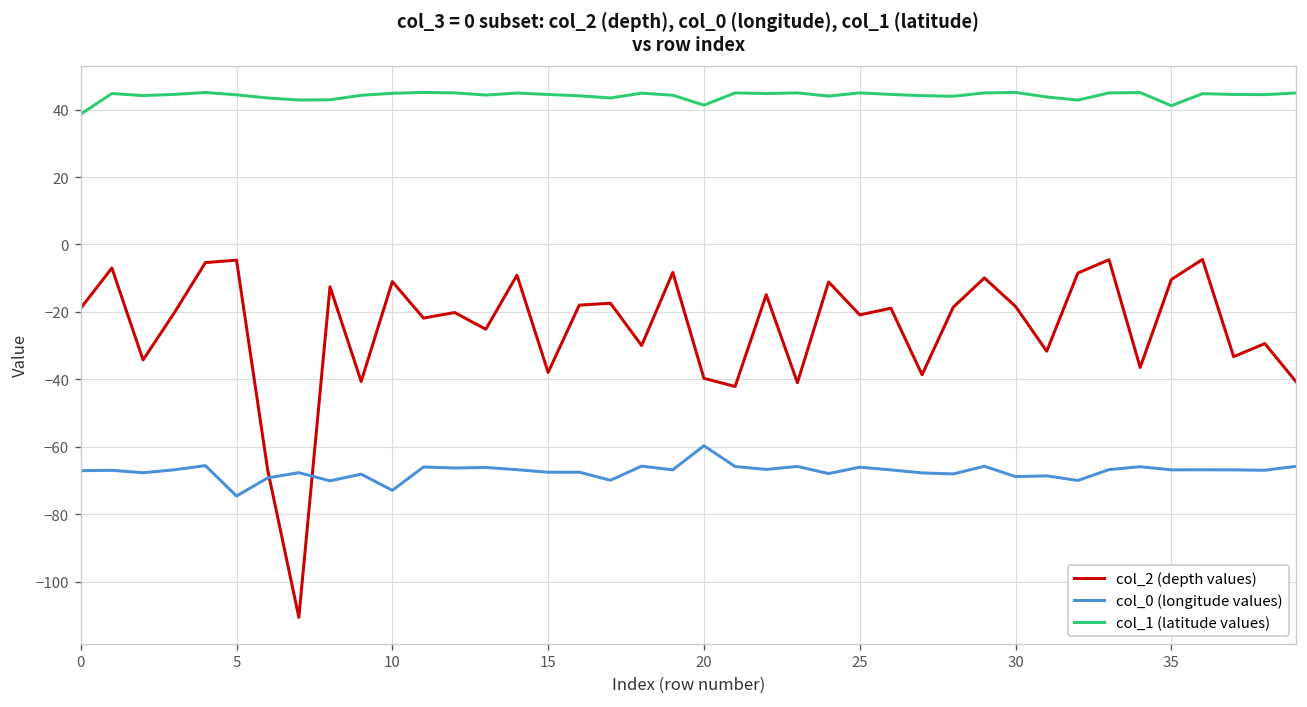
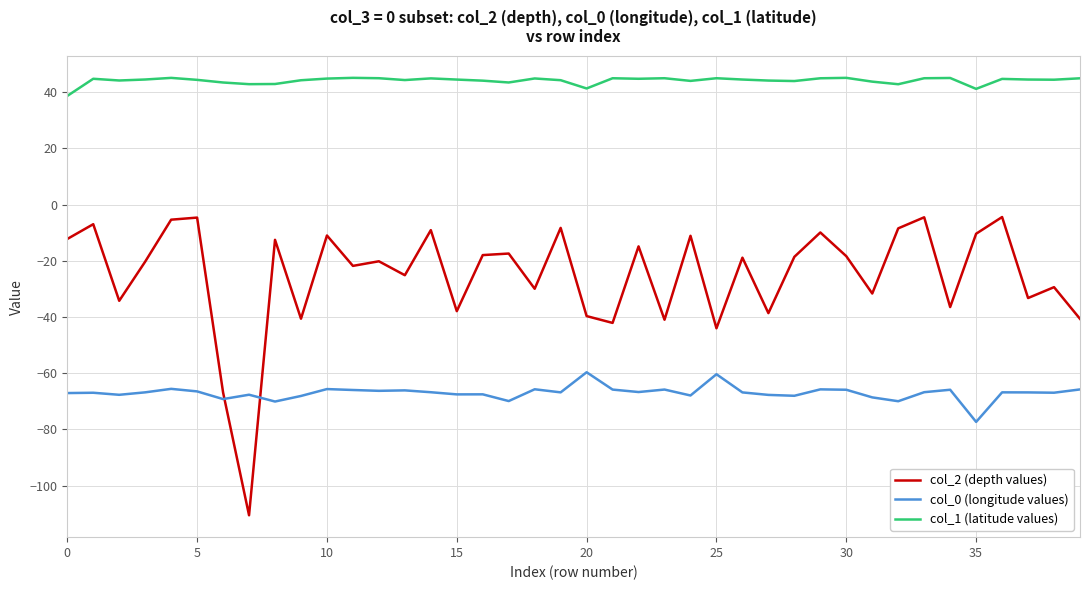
col_2 (depth values), 0: -19 -> -12
col_0 (longitude values), 5: -75 -> -66
col_0 (longitude values), 10: -73 -> -66
col_2 (depth values), 25: -21 -> -44
col_0 (longitude values), 25: -66 -> -60
col_0 (longitude values), 30: -69 -> -66
col_0 (longitude values), 35: -67 -> -77
